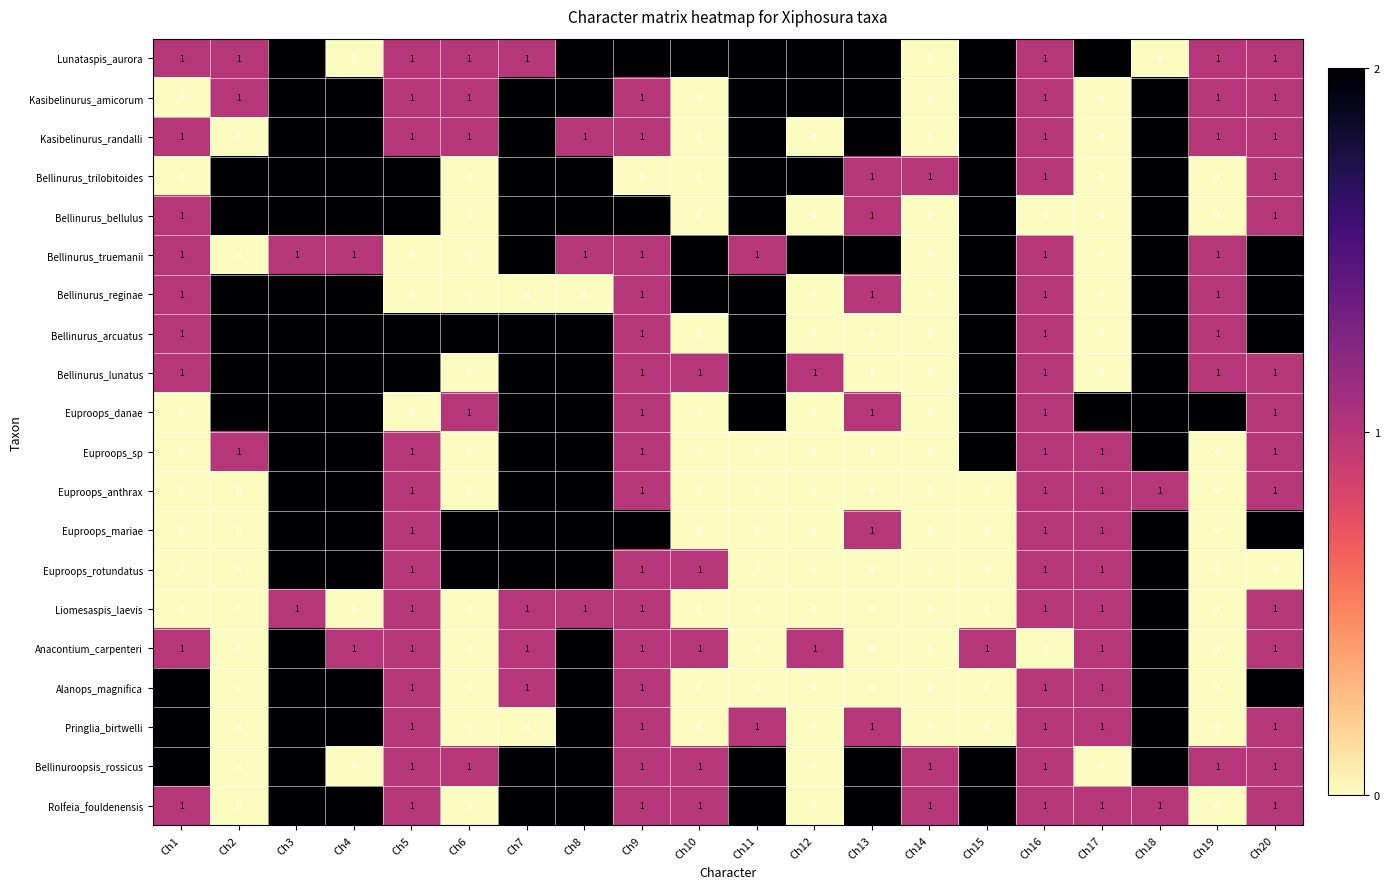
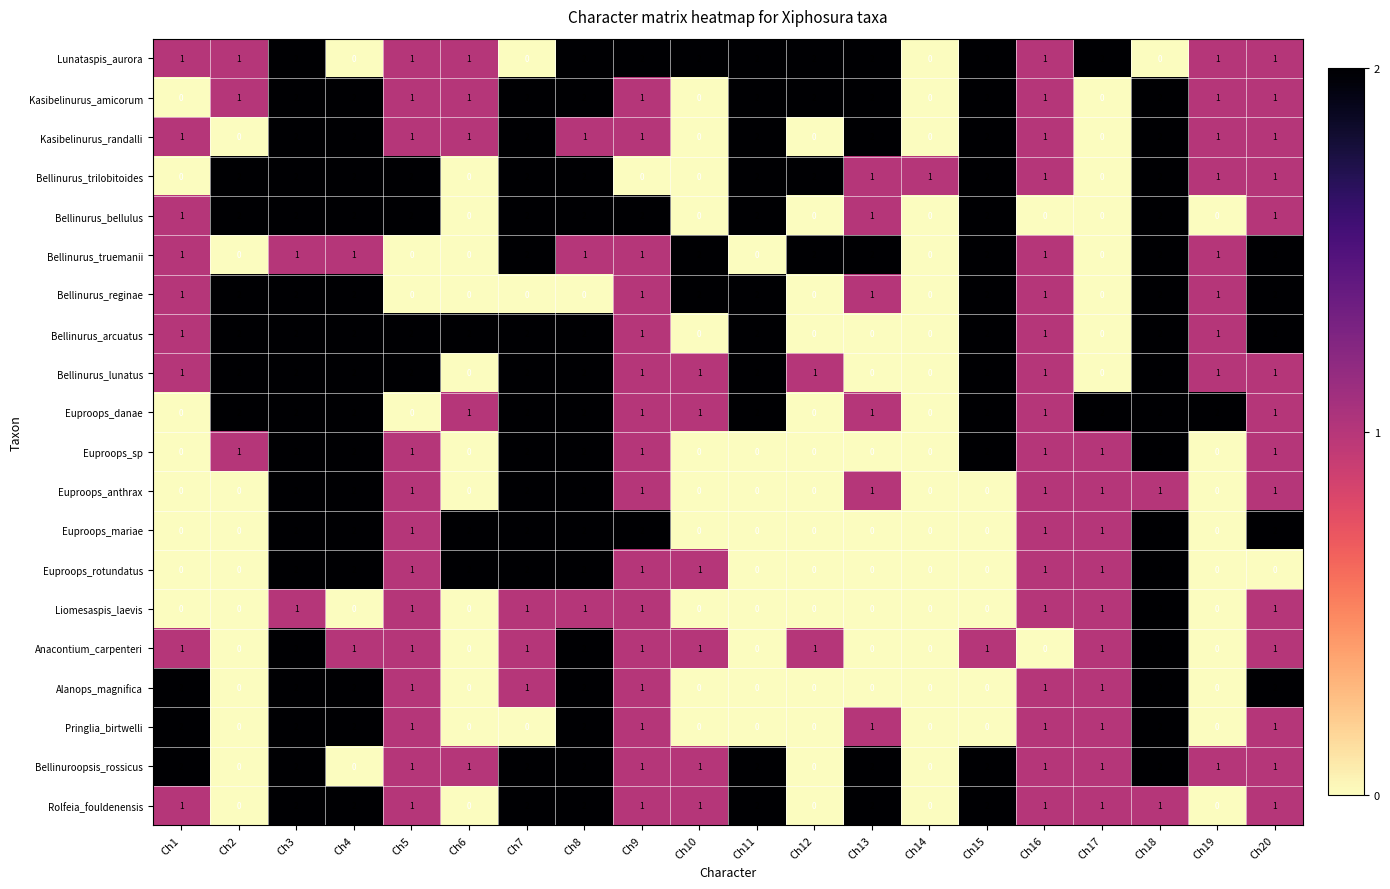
Lunataspis_aurora, Ch7: 1 -> 0
Bellinurus_trilobitoides, Ch19: 0 -> 1
Bellinurus_truemanii, Ch11: 1 -> 0
Euproops_danae, Ch10: 0 -> 1
Euproops_anthrax, Ch13: 0 -> 1
Euproops_mariae, Ch13: 1 -> 0
Pringlia_birtwelli, Ch11: 1 -> 0
Bellinuroopsis_rossicus, Ch14: 1 -> 0
Bellinuroopsis_rossicus, Ch17: 0 -> 1
Rolfeia_fouldenensis, Ch14: 1 -> 0
